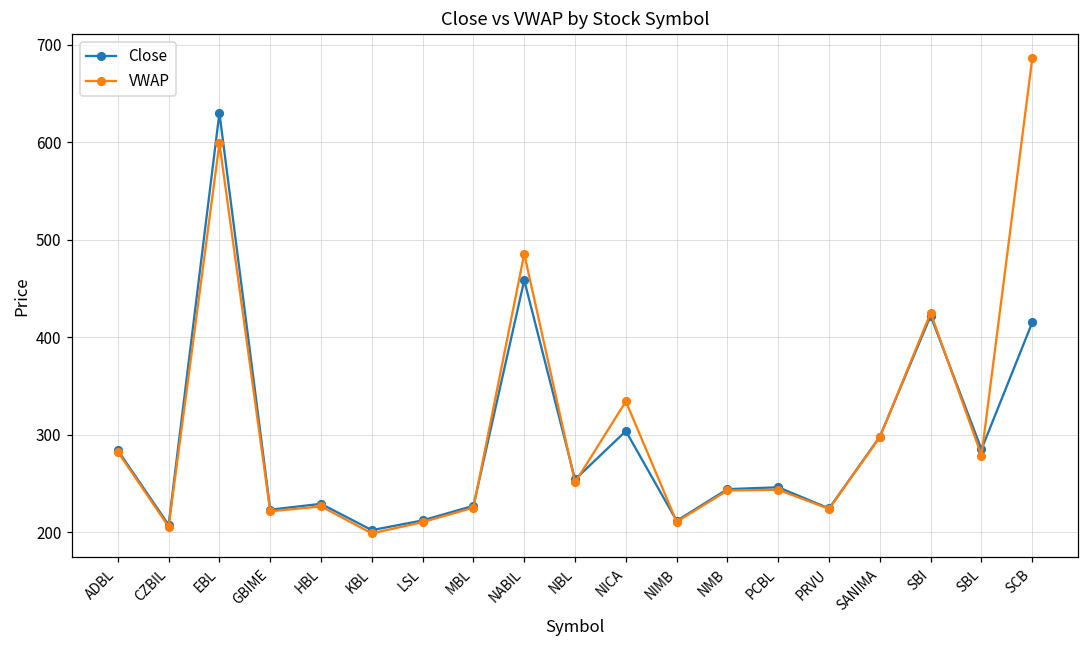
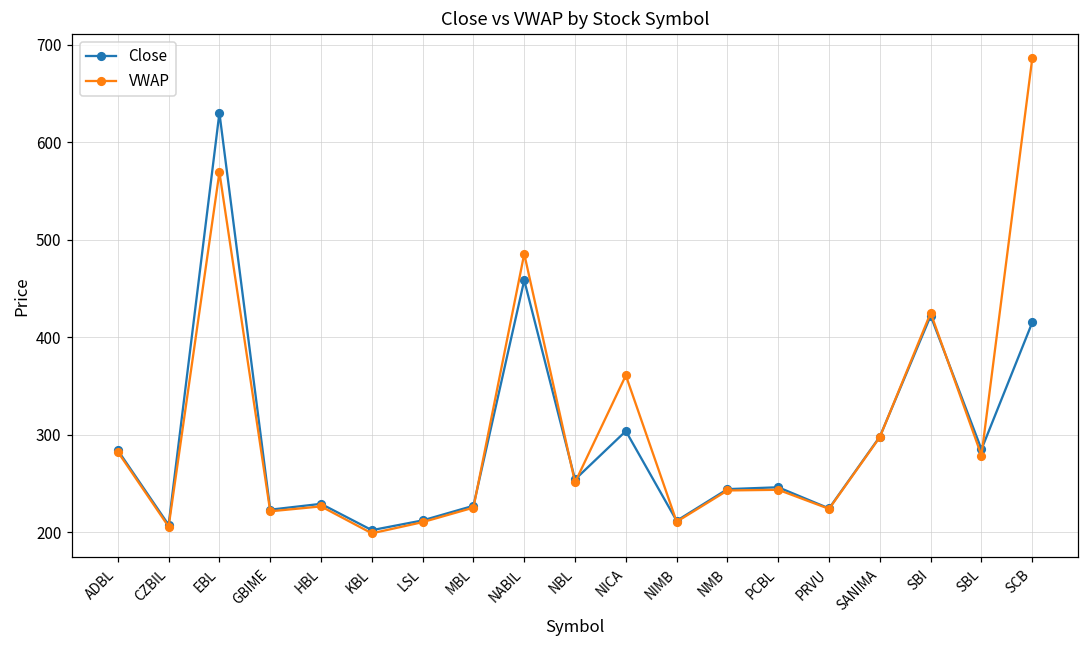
VWAP, EBL: 600 -> 570
VWAP, NICA: 330 -> 360
